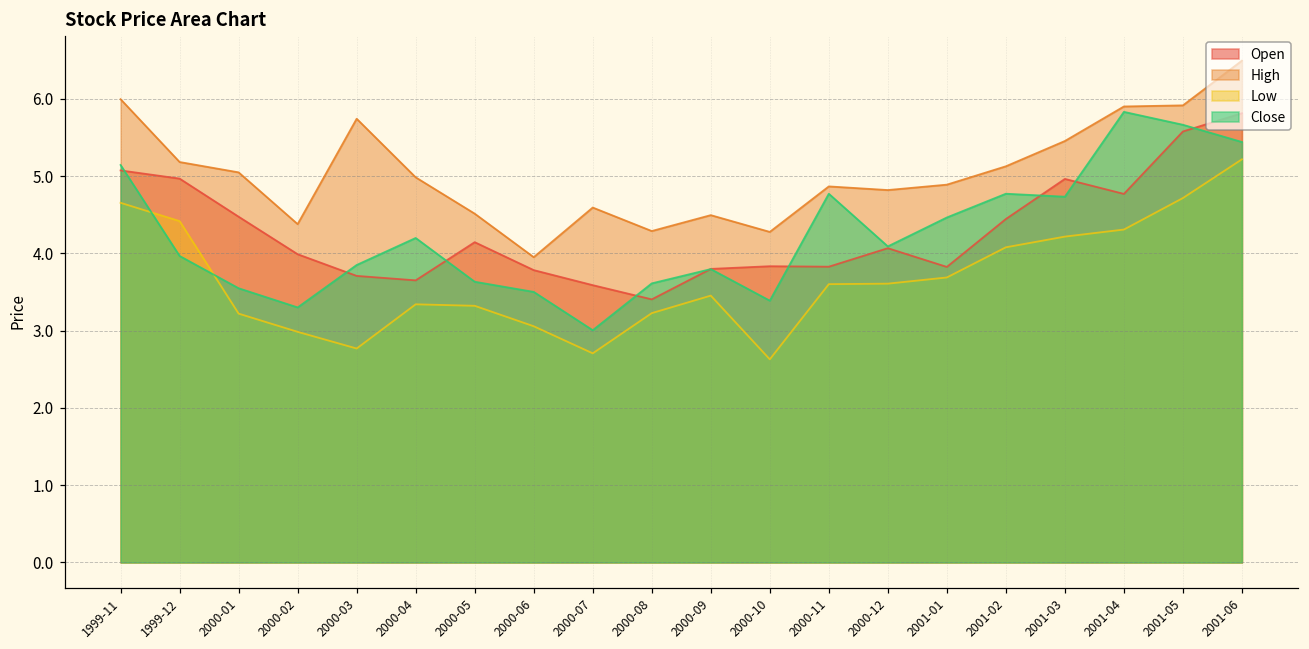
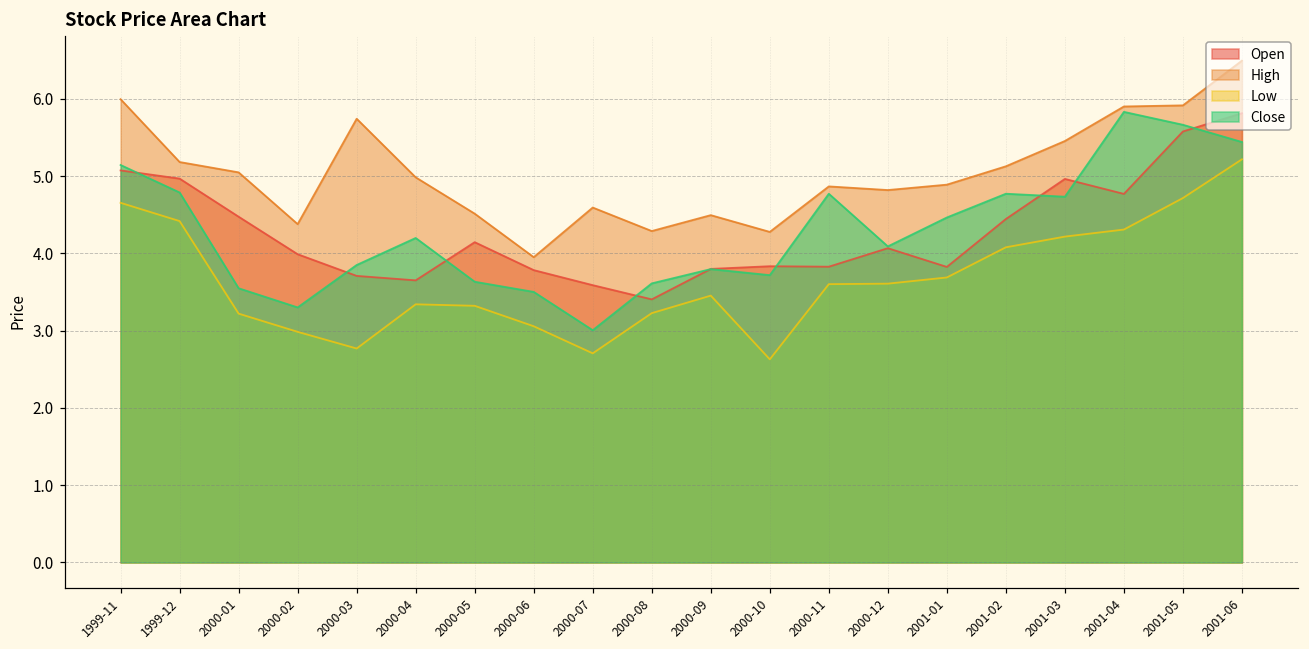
Close, 1999-12: 4.0 -> 4.8
Close, 2000-10: 3.4 -> 3.7
